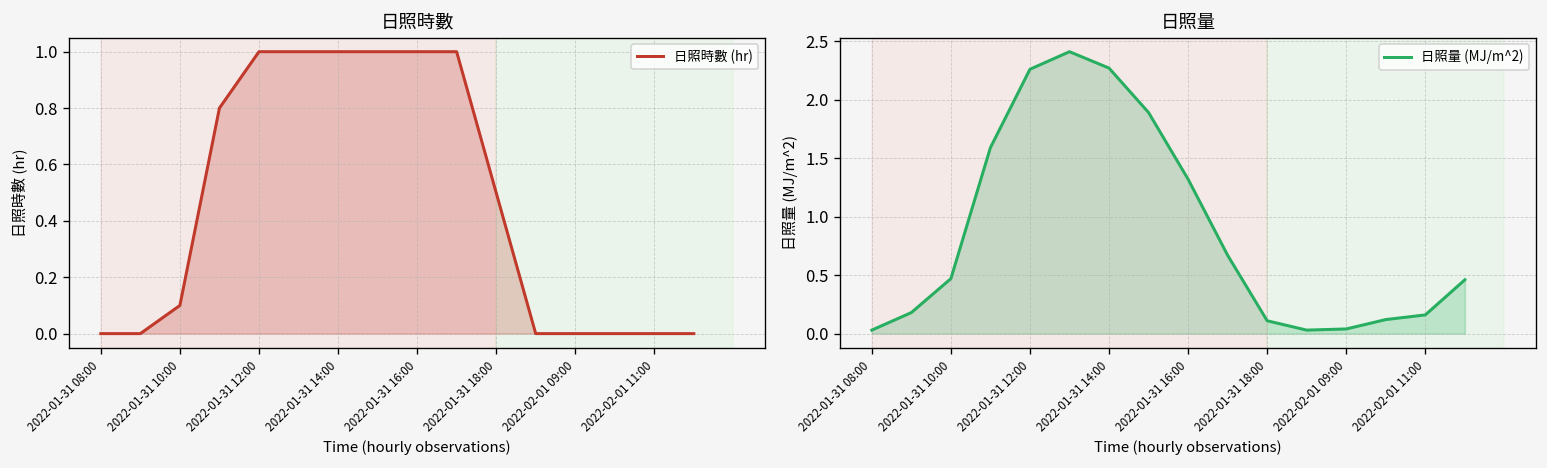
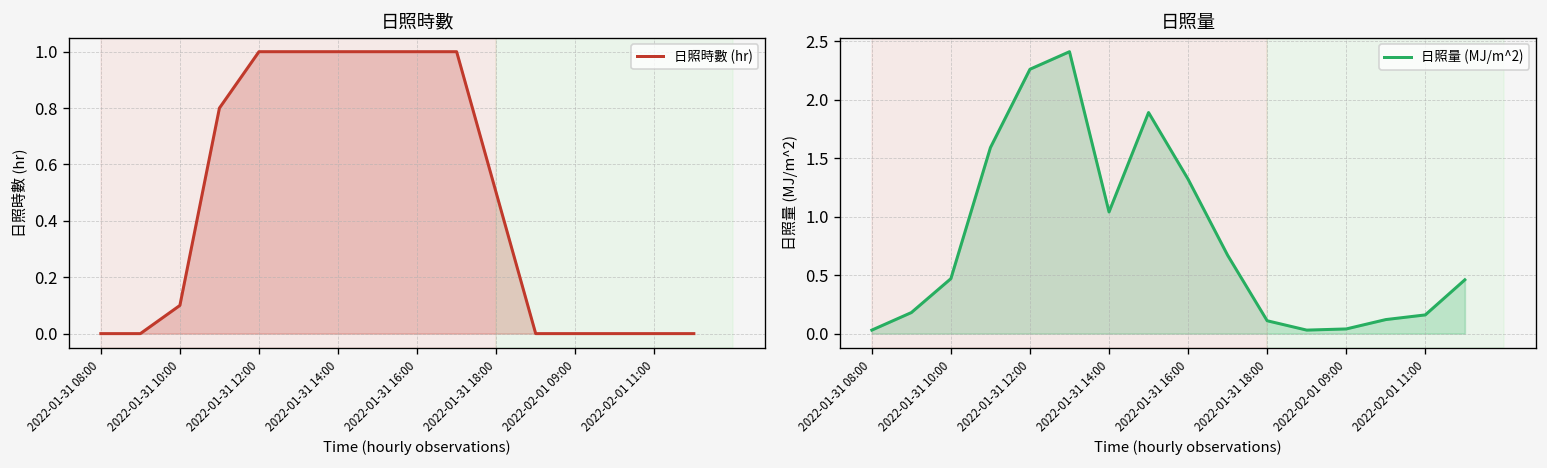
日照量, 2022-01-31 14:00: 2.3 -> 1.0
